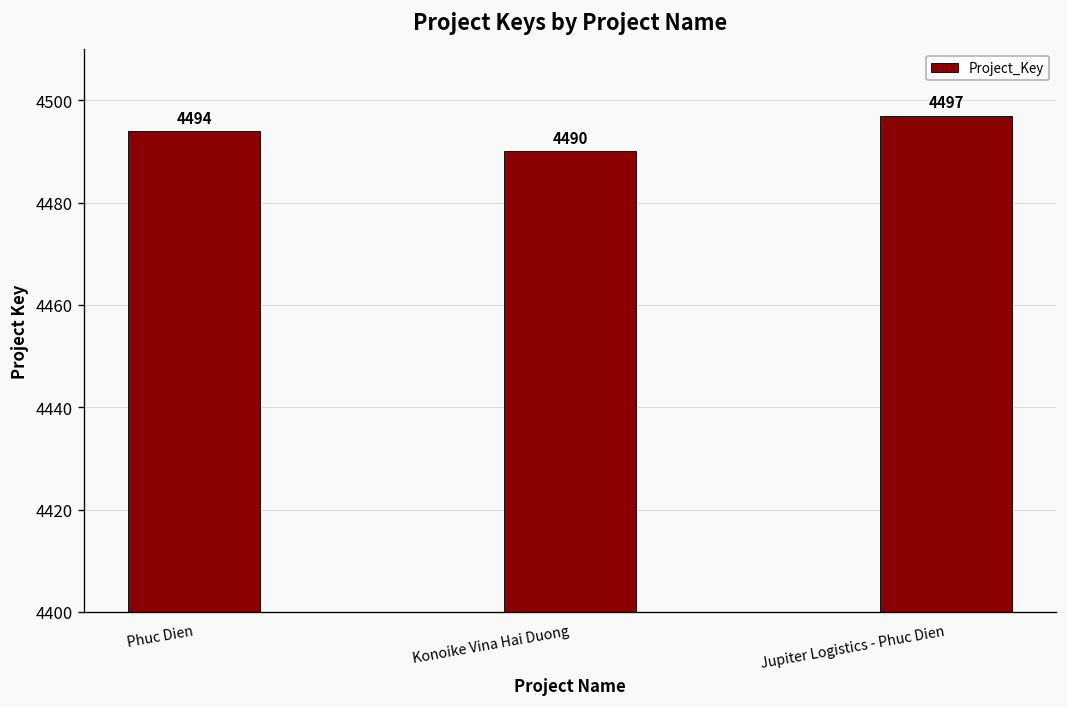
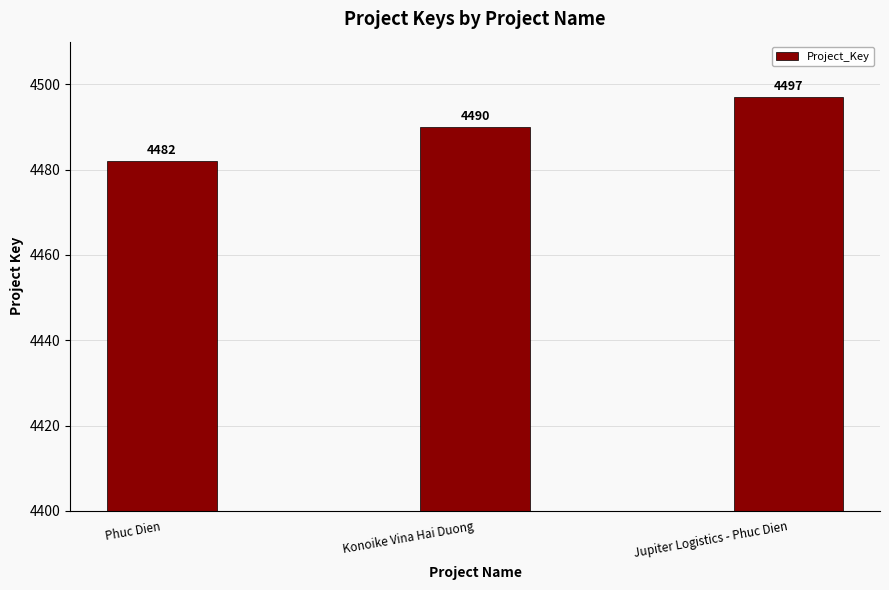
Phuc Dien: 4494 -> 4482
